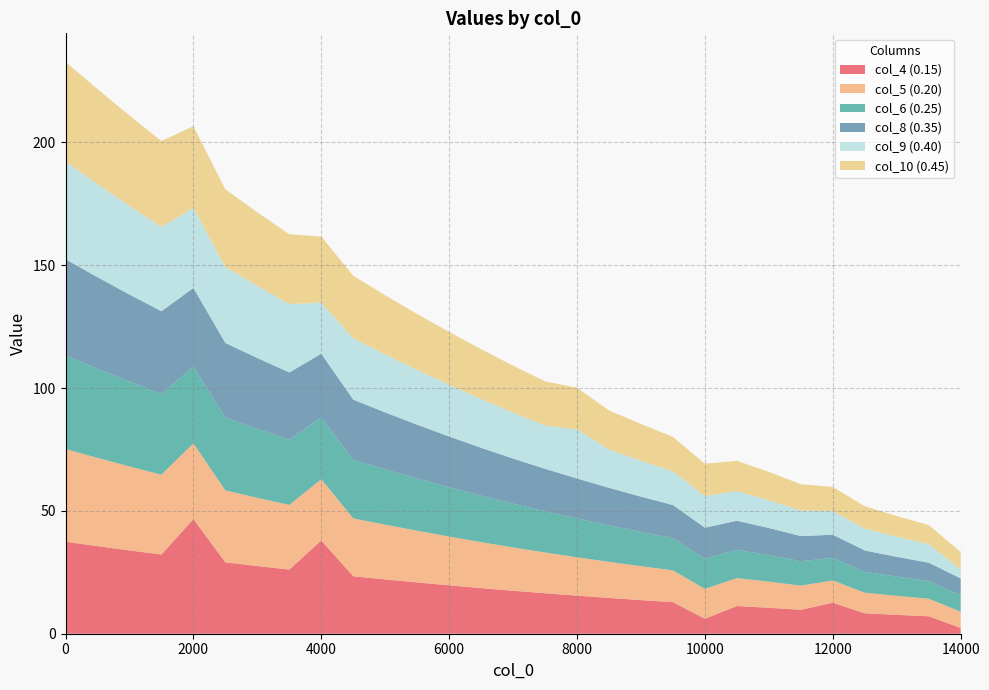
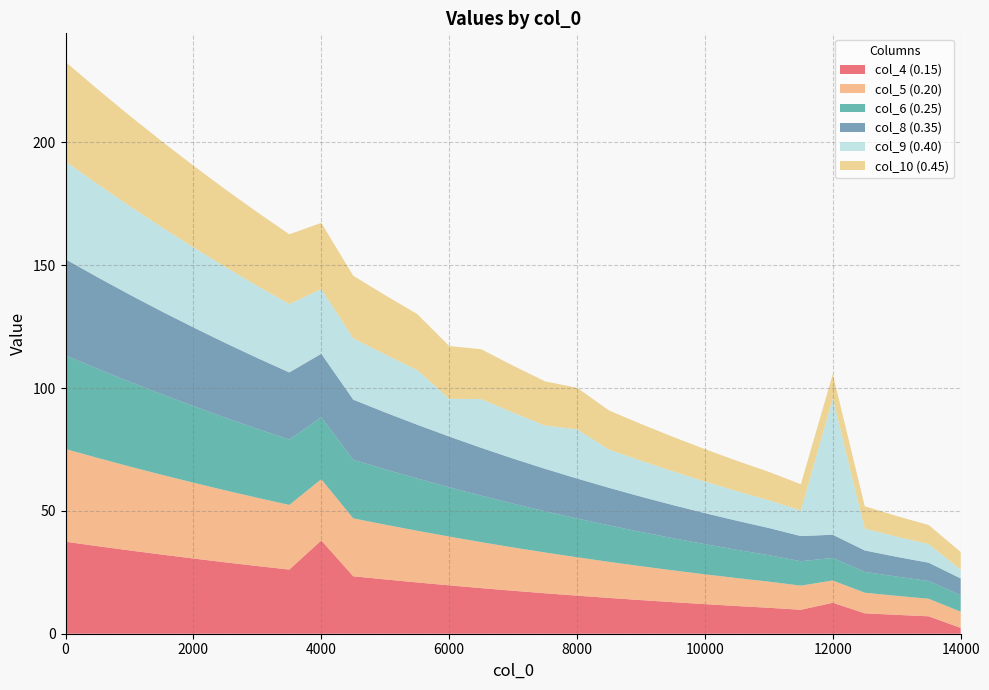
col_4 (0.15), 2000: 47 -> 31
col_9 (0.40), 4000: 21 -> 26
col_9 (0.40), 6000: 21 -> 15
col_4 (0.15), 10000: 6 -> 12
col_9 (0.40), 12000: 10 -> 56
